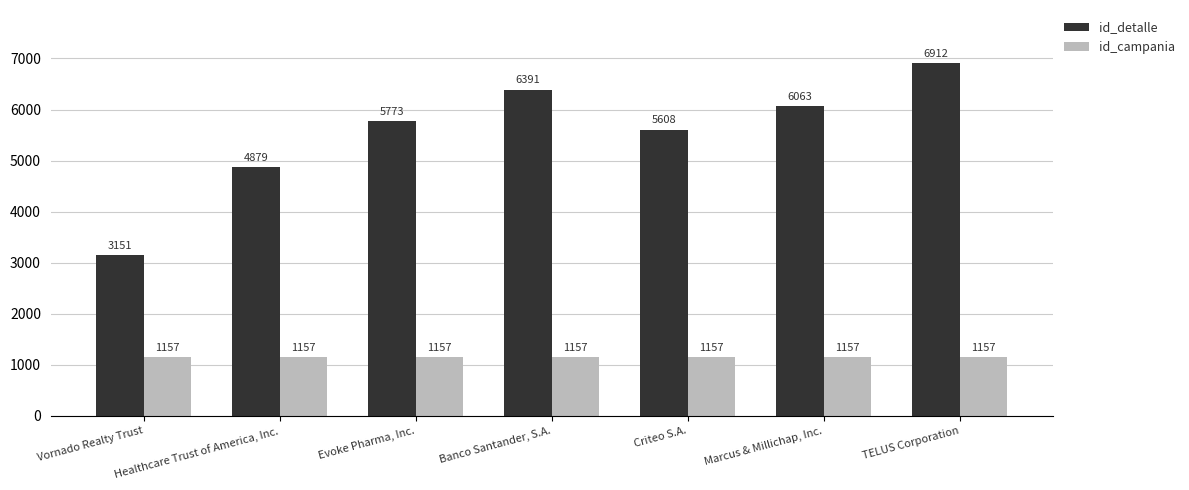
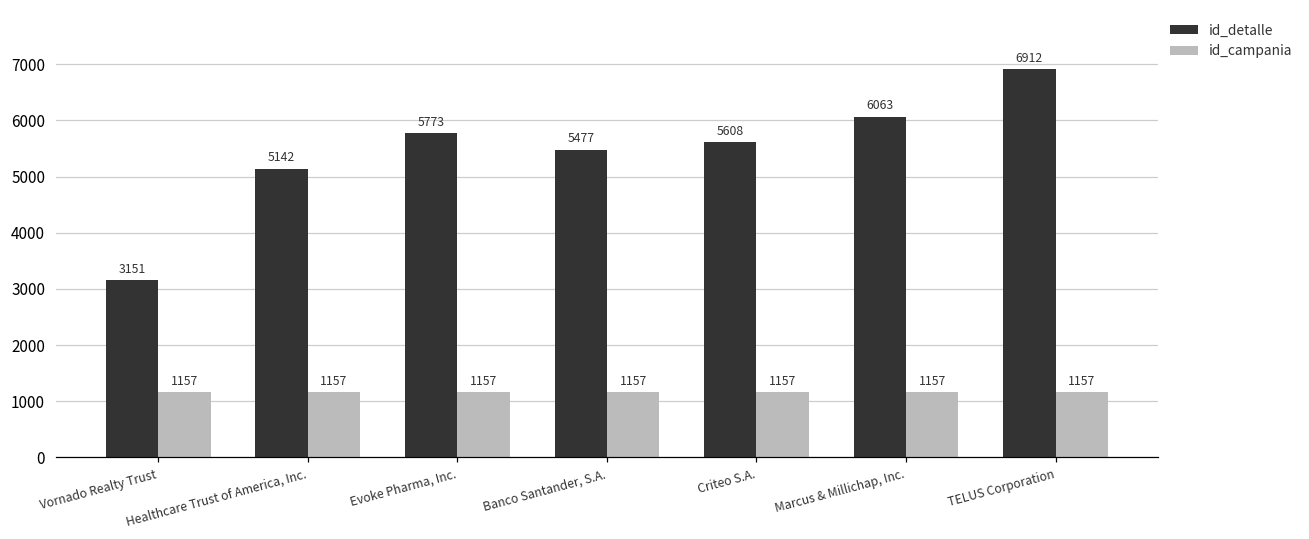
id_detalle, Healthcare Trust of America, Inc.: 4879 -> 5142
id_detalle, Banco Santander, S.A.: 6391 -> 5477
